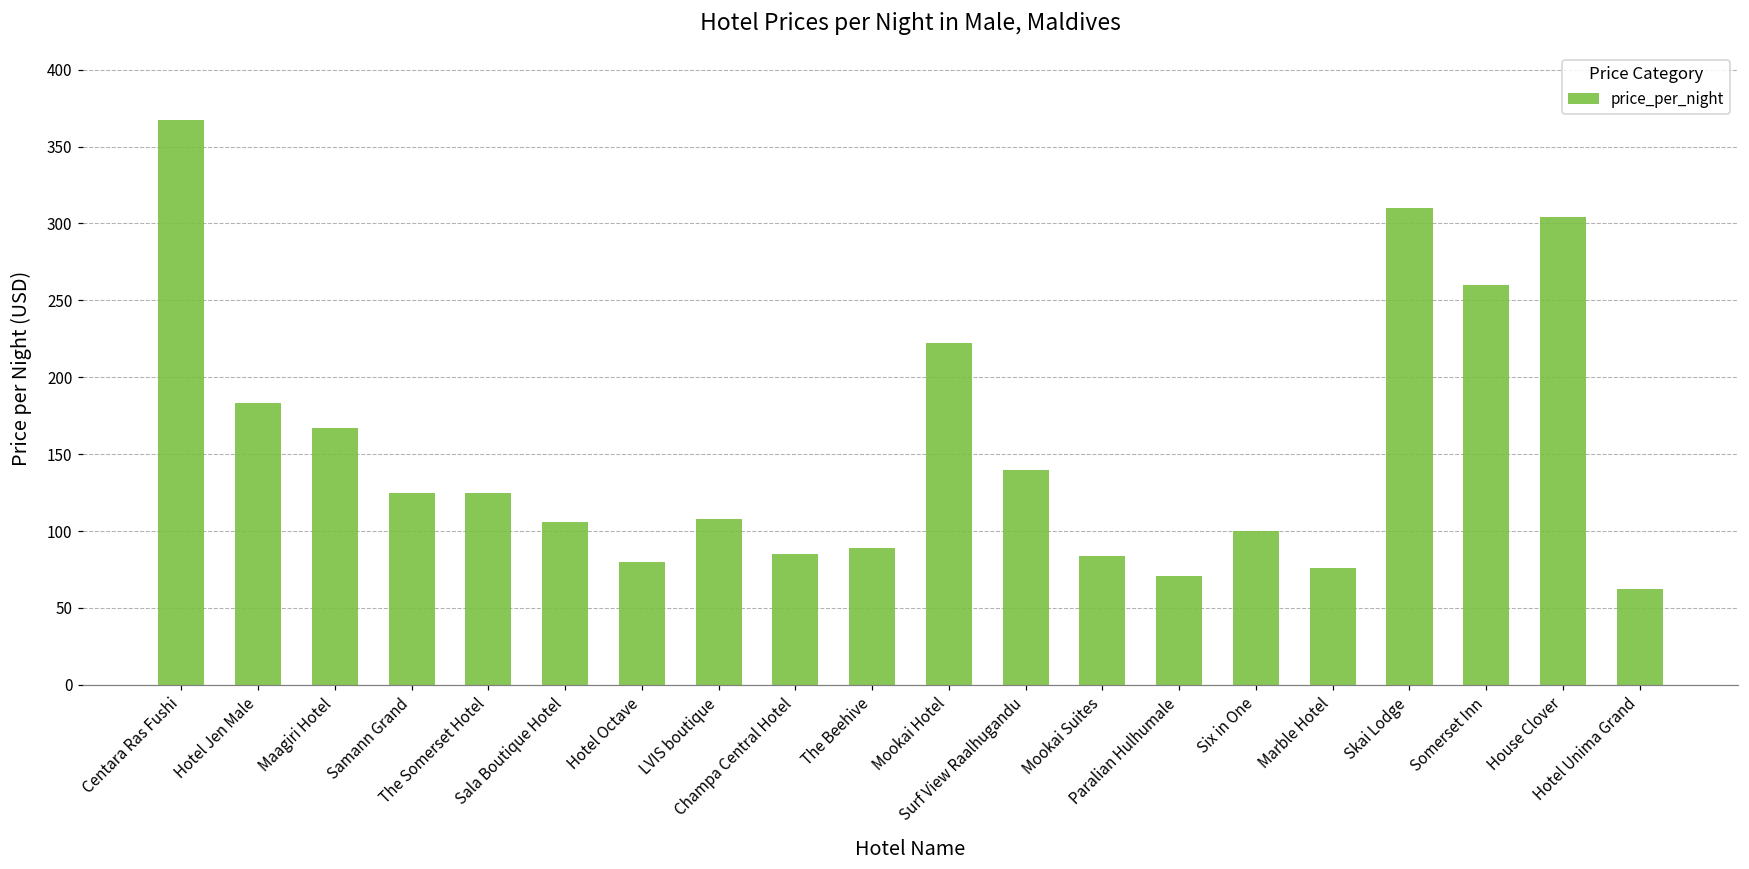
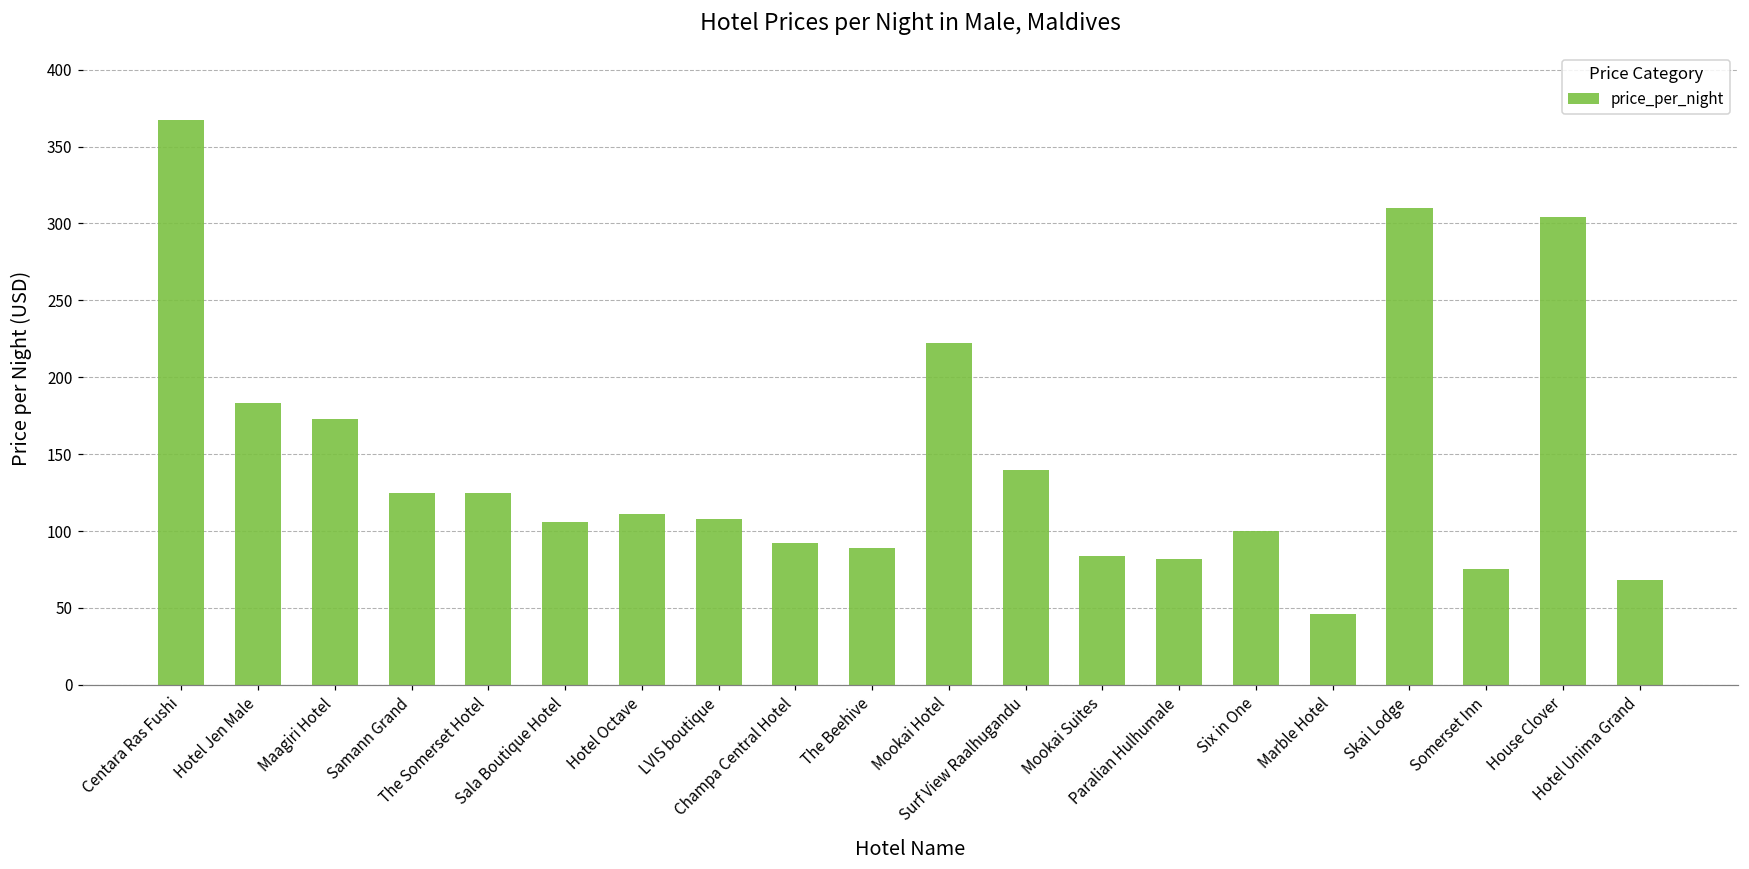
Maagiri Hotel: 167 -> 173
Hotel Octave: 80 -> 111
Champa Central Hotel: 85 -> 92
Paralian Hulhumale: 71 -> 82
Marble Hotel: 76 -> 46
Somerset Inn: 260 -> 75
Hotel Unima Grand: 62 -> 68
